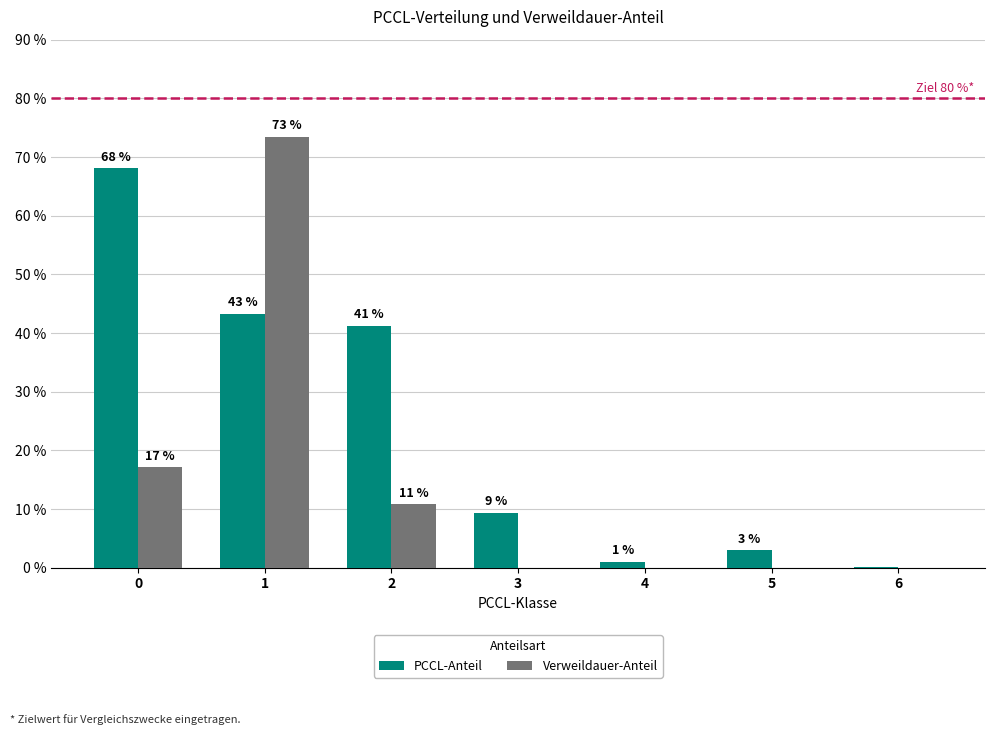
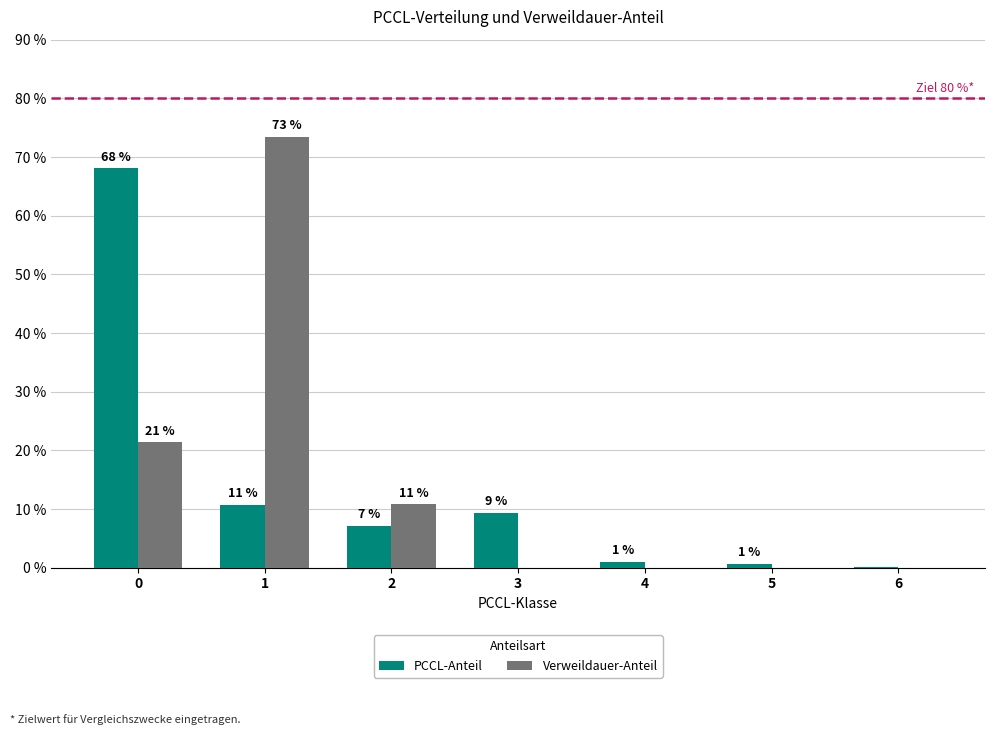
Verweildauer-Anteil, 0: 17 % -> 21 %
PCCL-Anteil, 1: 43 % -> 11 %
PCCL-Anteil, 2: 41 % -> 7 %
PCCL-Anteil, 5: 3 % -> 1 %
